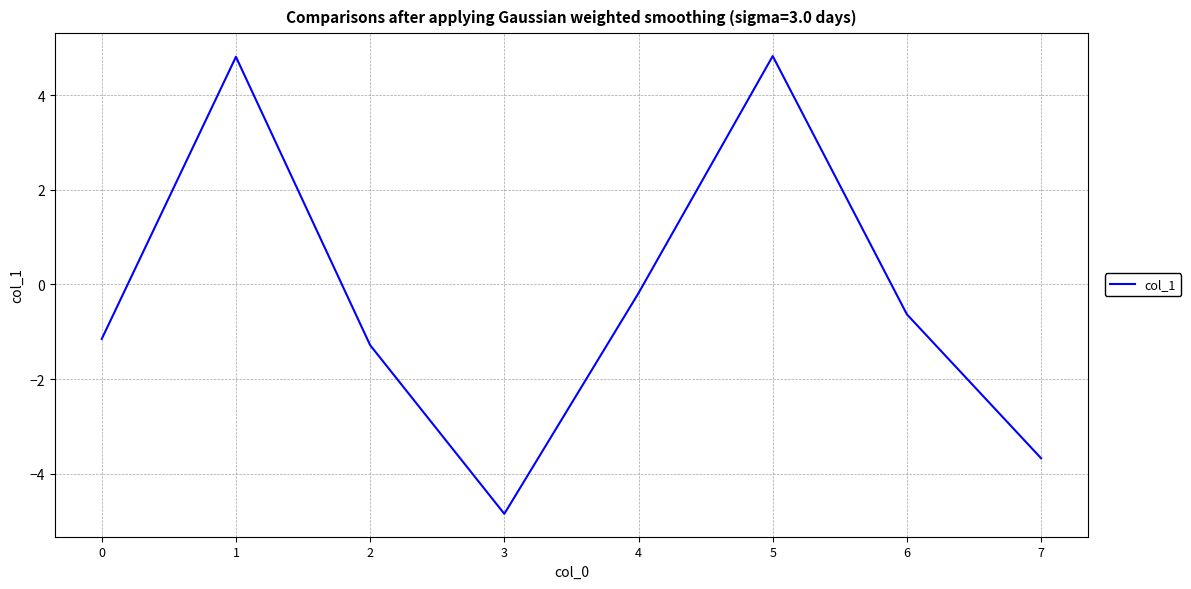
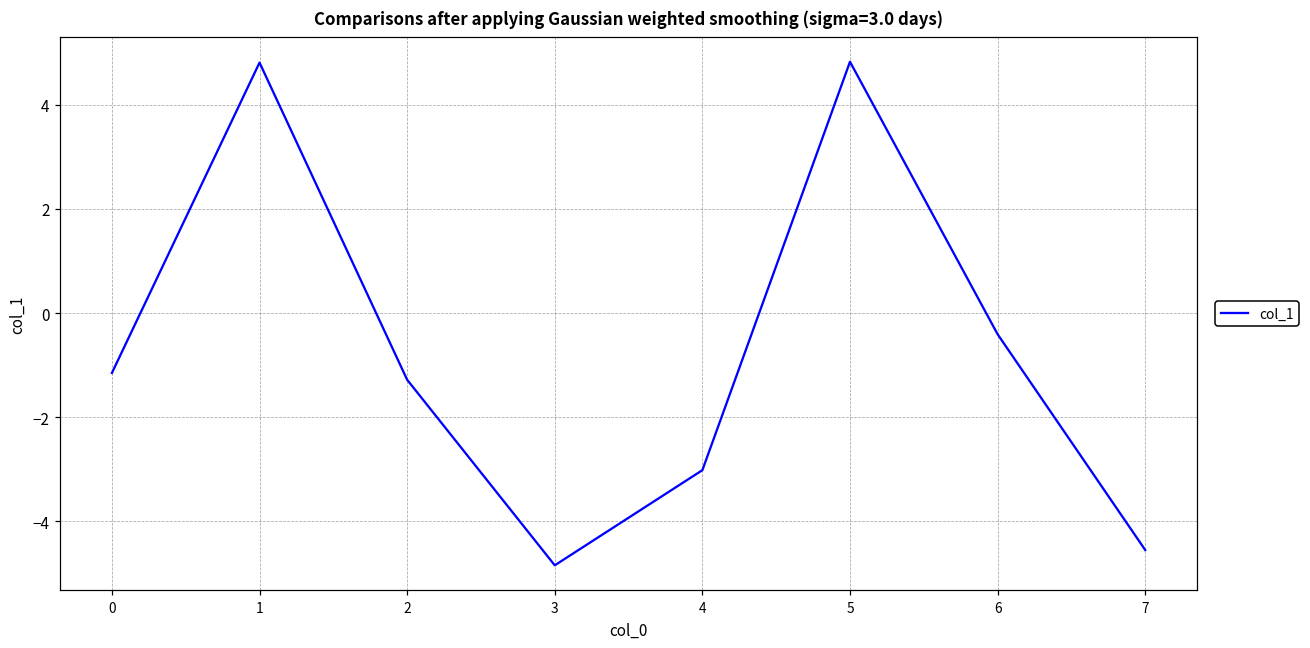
4: -0.2 -> -3.0
6: -0.6 -> -0.4
7: -3.7 -> -4.6
